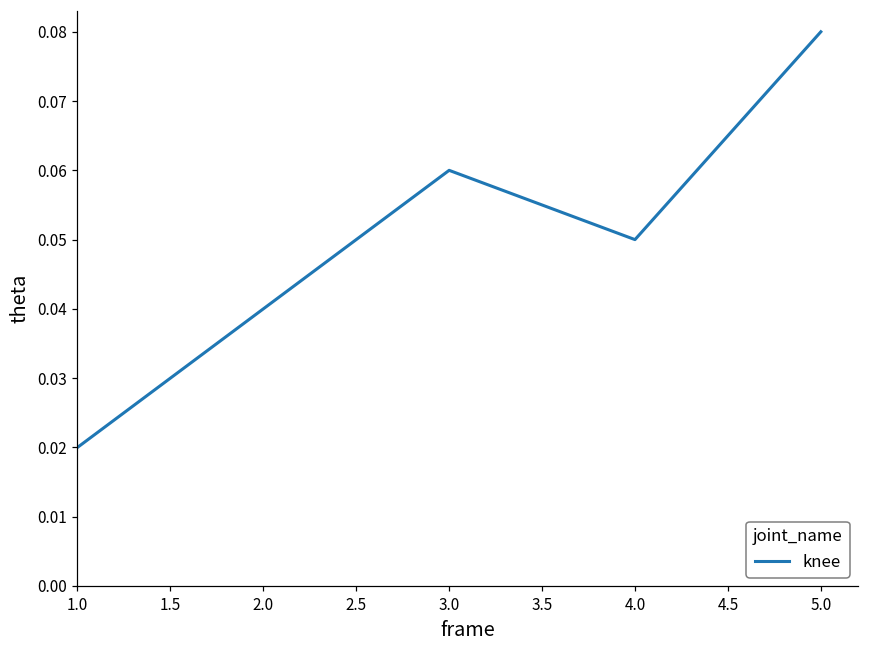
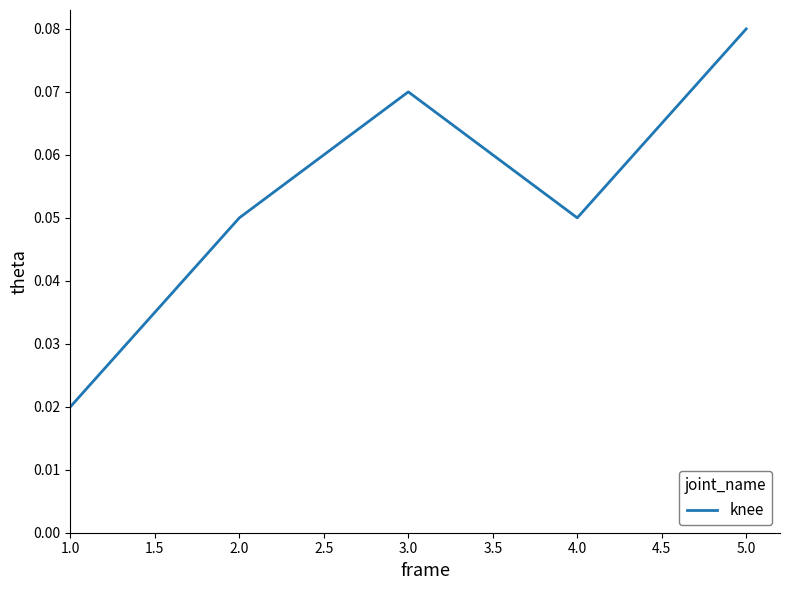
2.0: 0.04 -> 0.05
3.0: 0.06 -> 0.07
